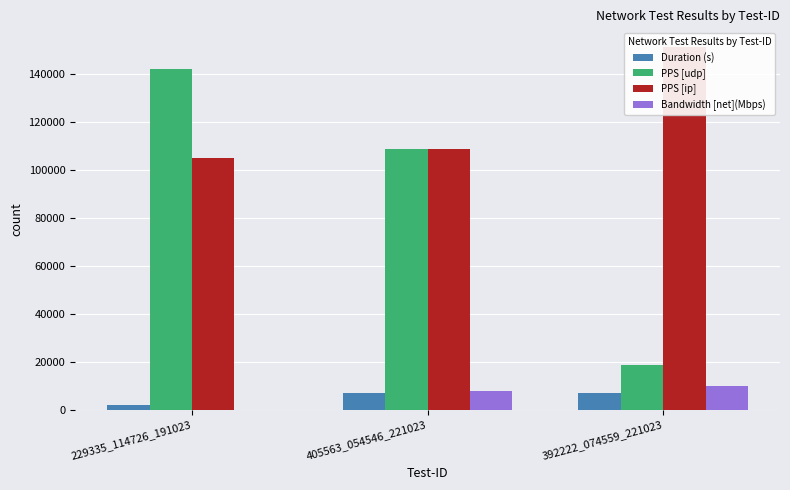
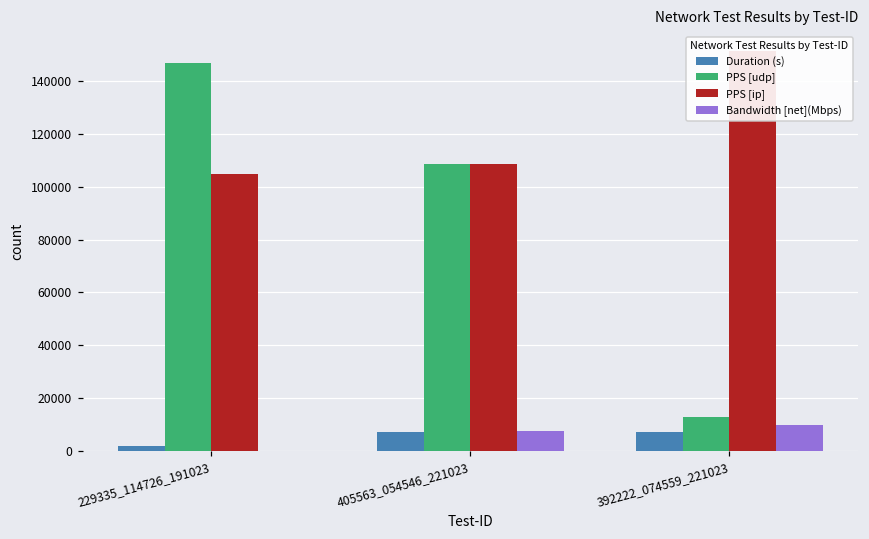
PPS [udp], 229335_114726_191023: 142000 -> 147000
PPS [udp], 392222_074559_221023: 19000 -> 13000
